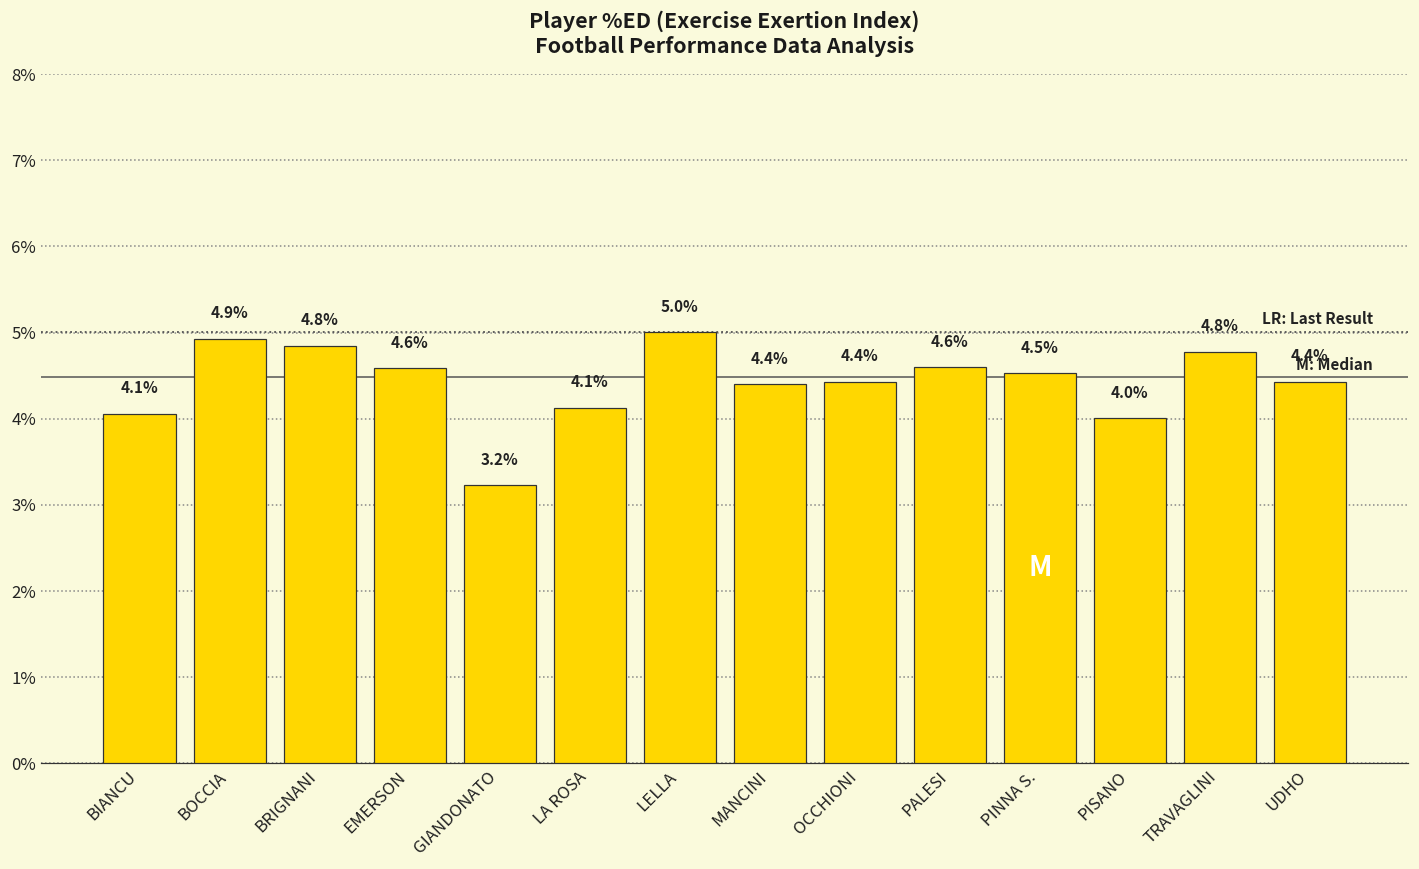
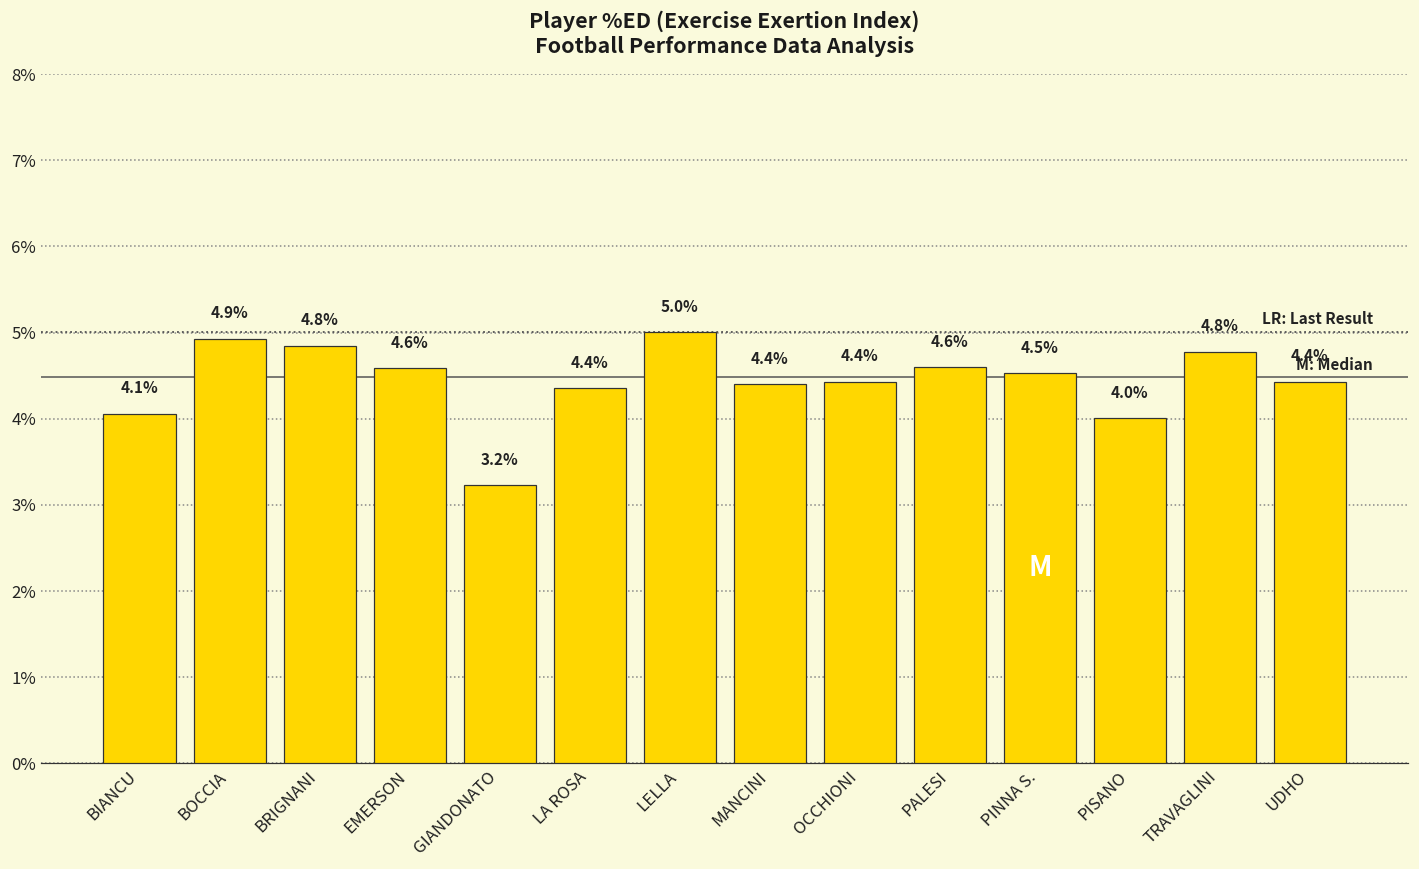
LA ROSA: 4.1% -> 4.4%
